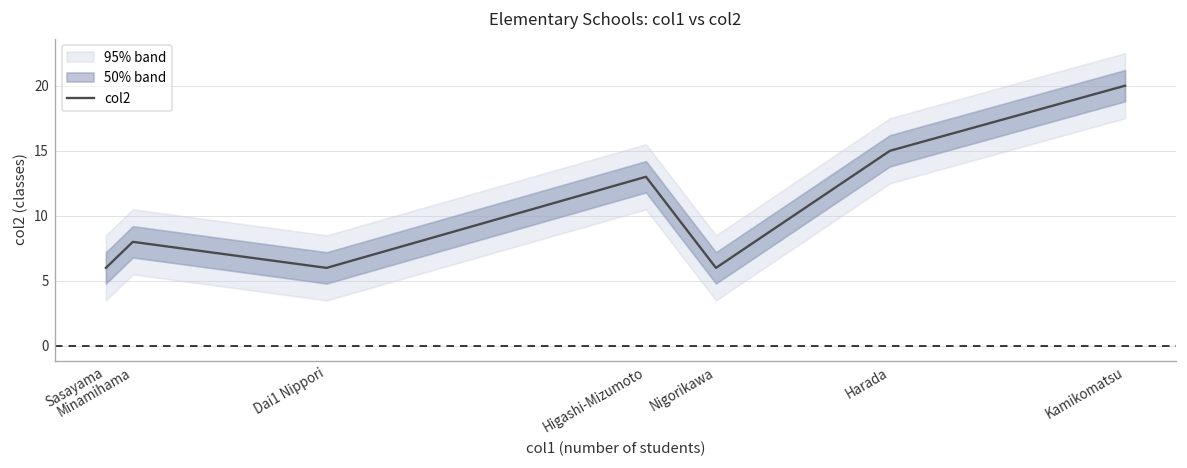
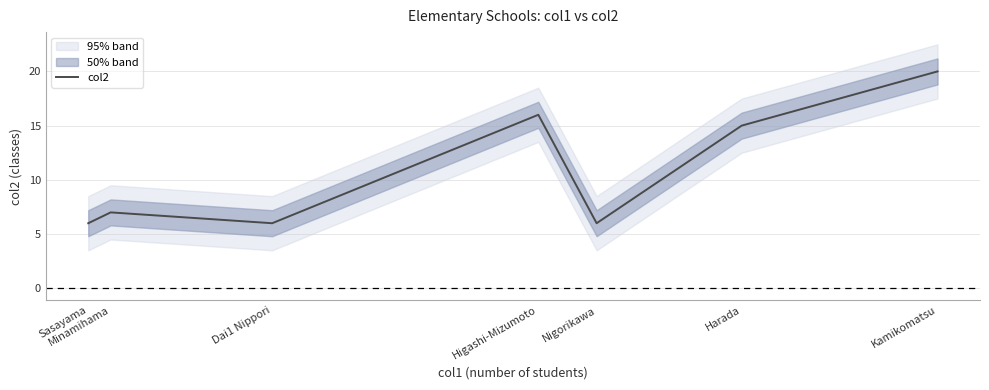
col2, Minamihama: 8 -> 7
col2, Higashi-Mizumoto: 13 -> 16
